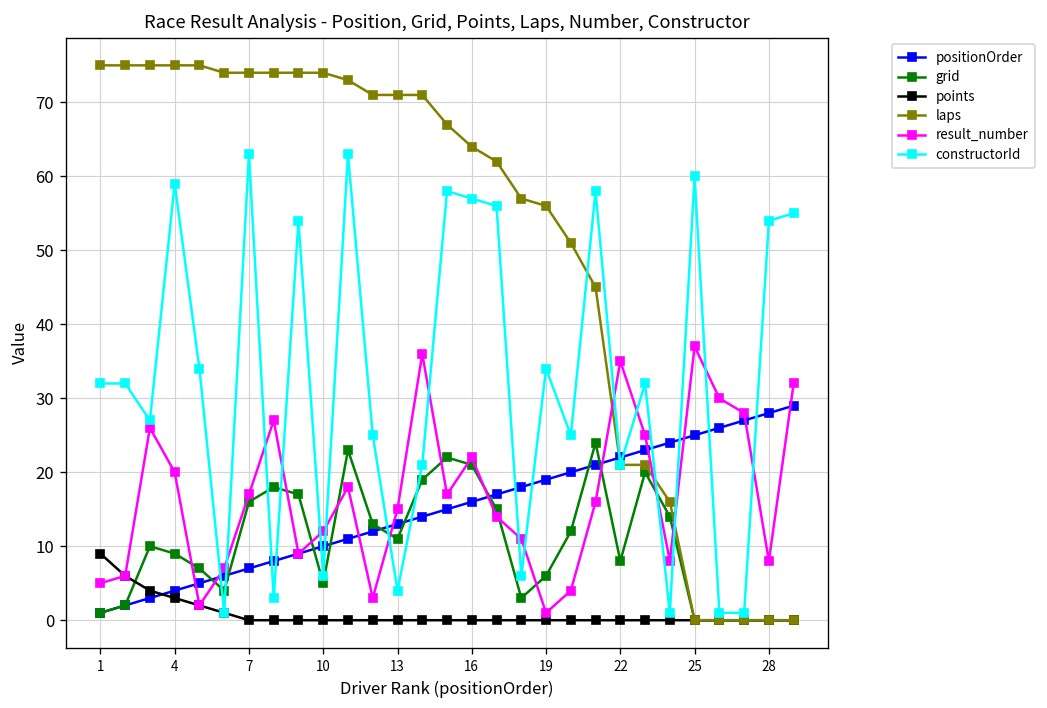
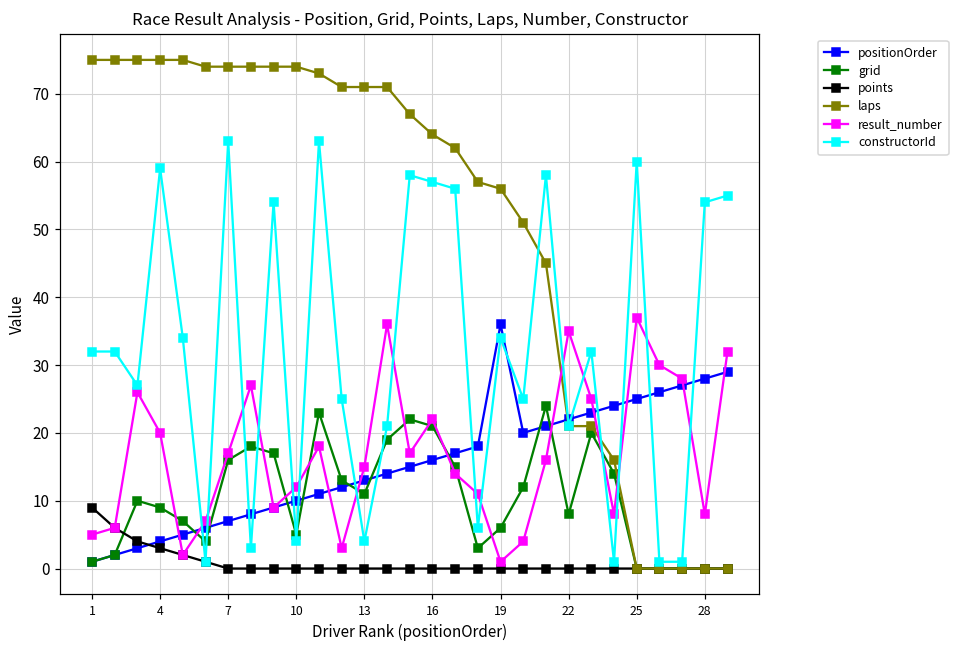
constructorId, 10: 6 -> 4
positionOrder, 19: 19 -> 36
